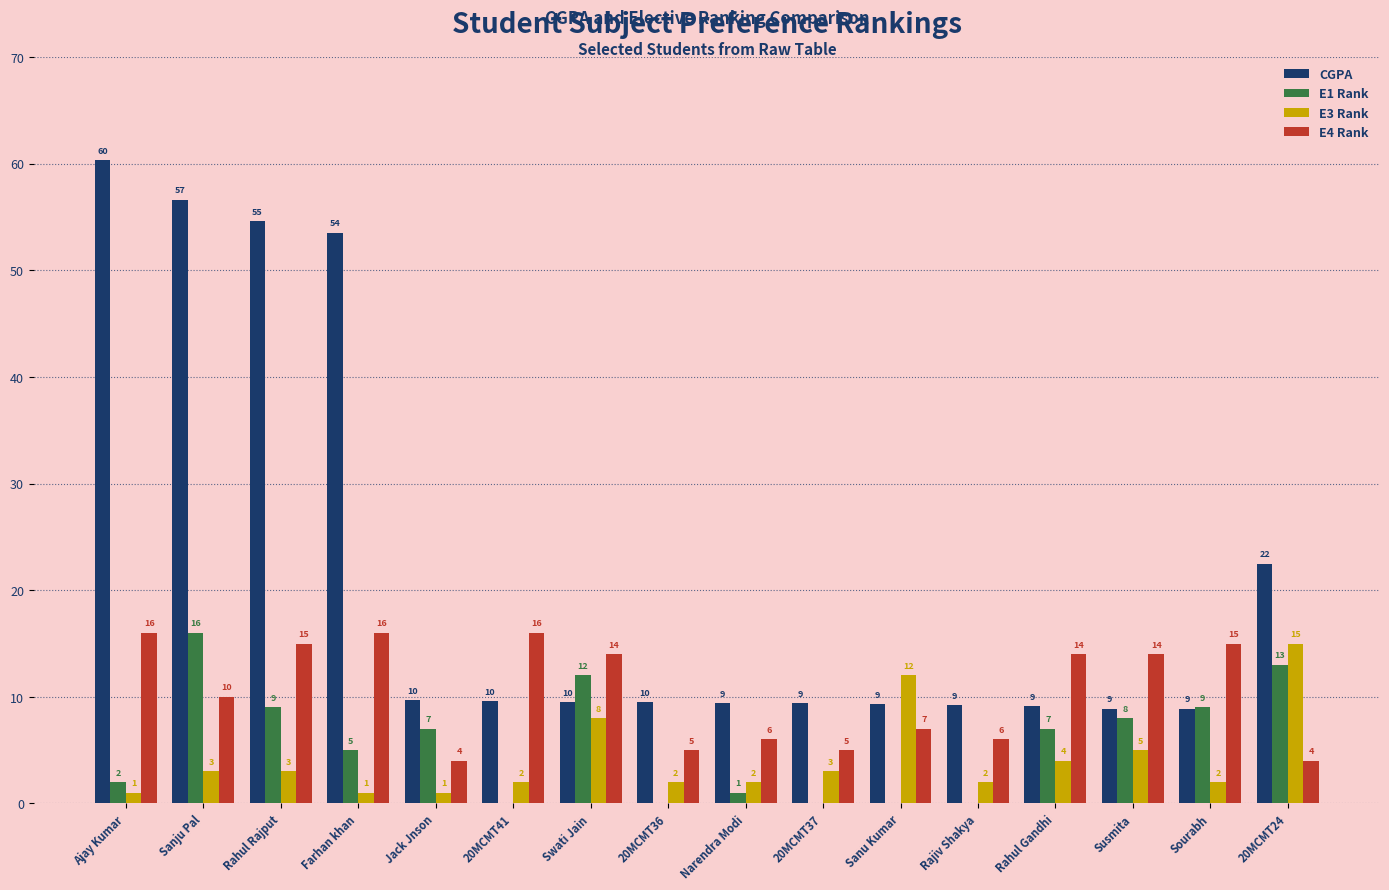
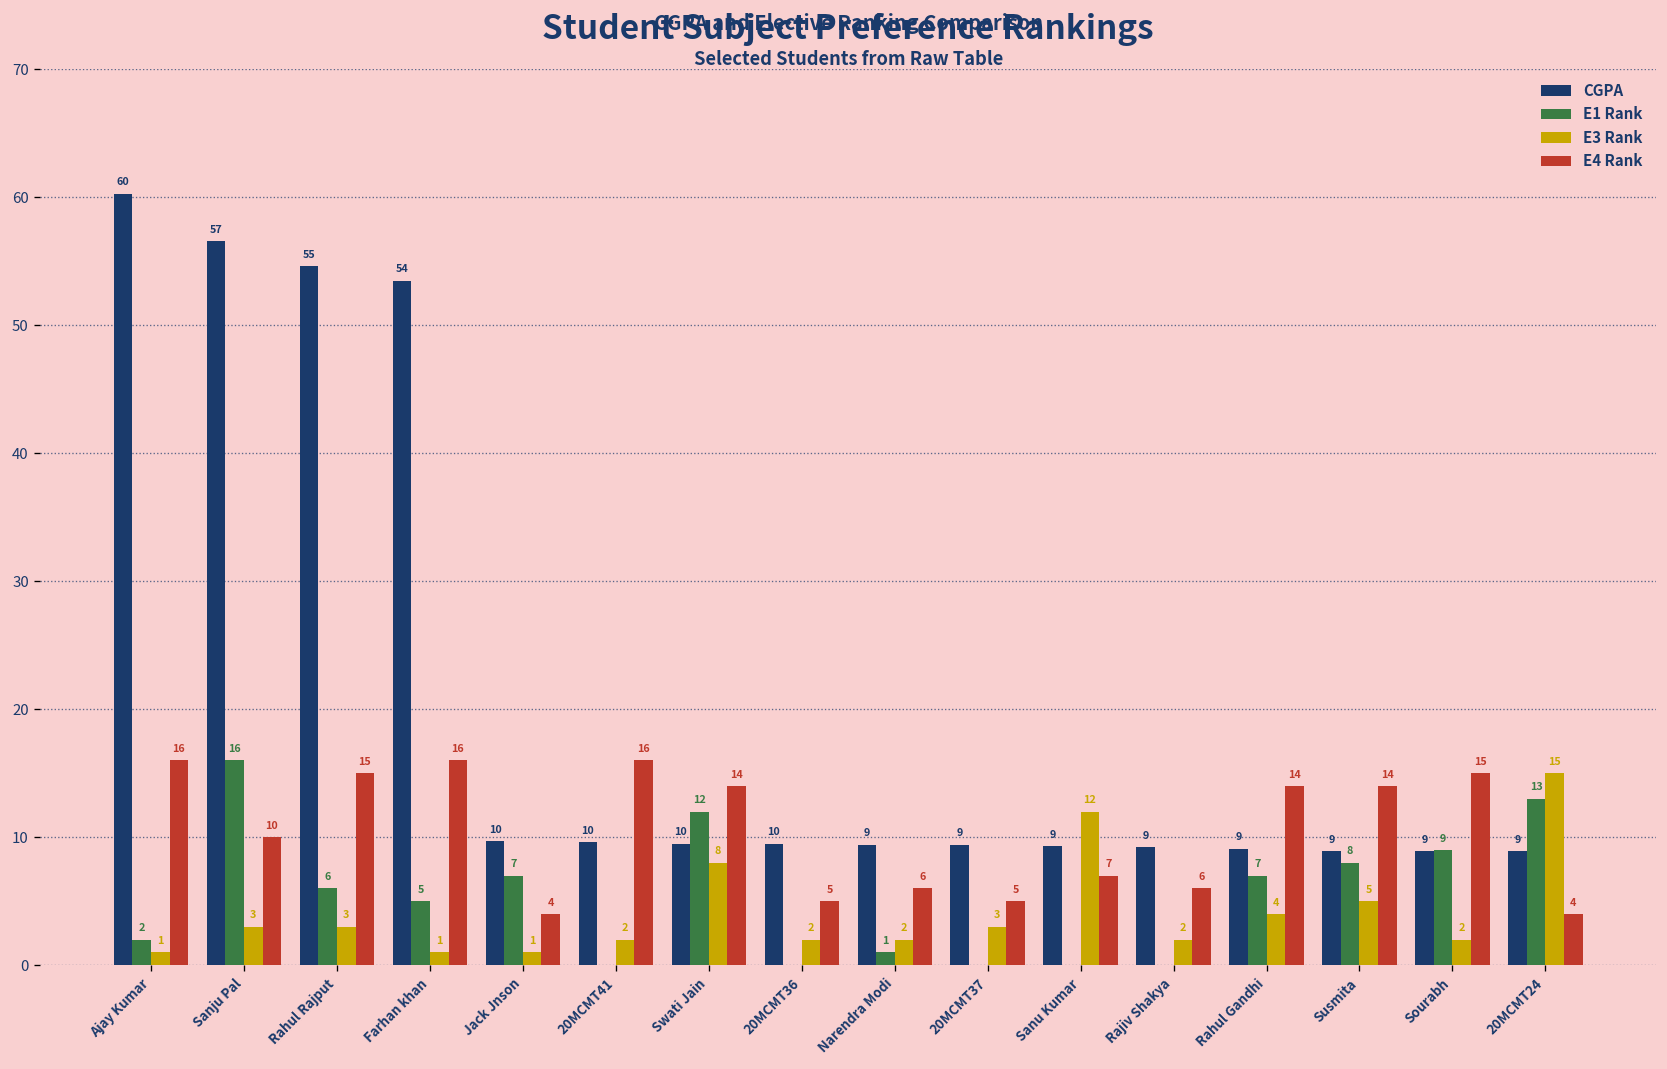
E1 Rank, Rahul Rajput: 9 -> 6
CGPA, 20MCMT24: 22 -> 9
